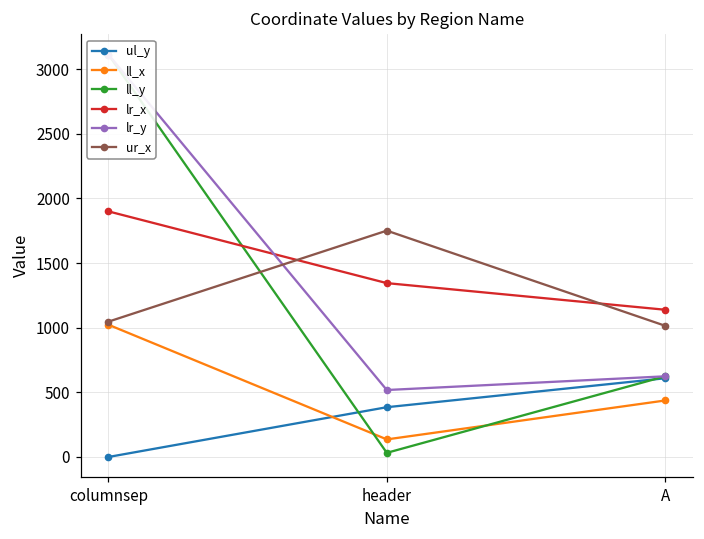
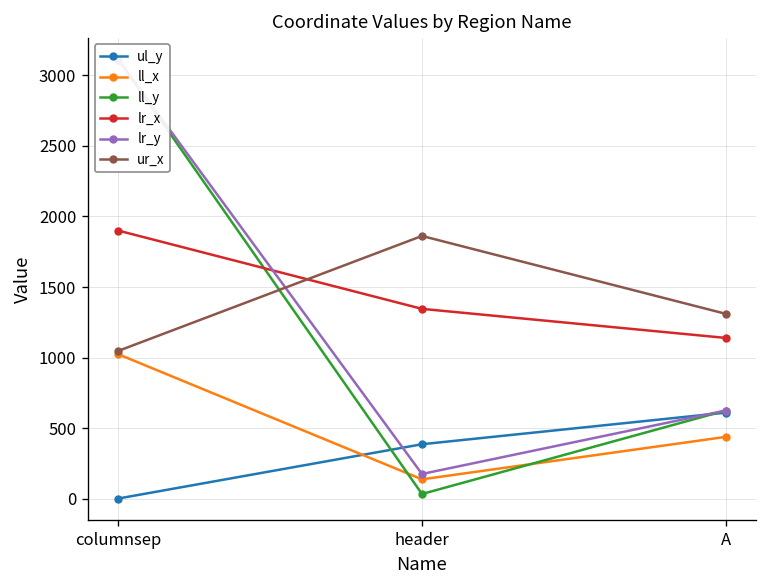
lr_y, header: 520 -> 170
ur_x, header: 1750 -> 1860
ur_x, A: 1020 -> 1310
